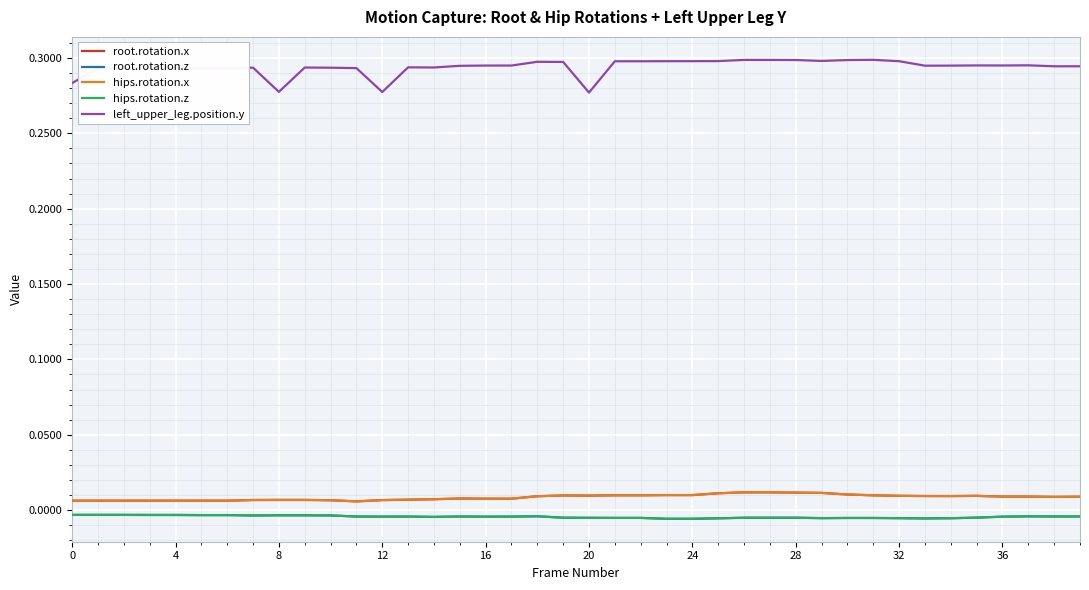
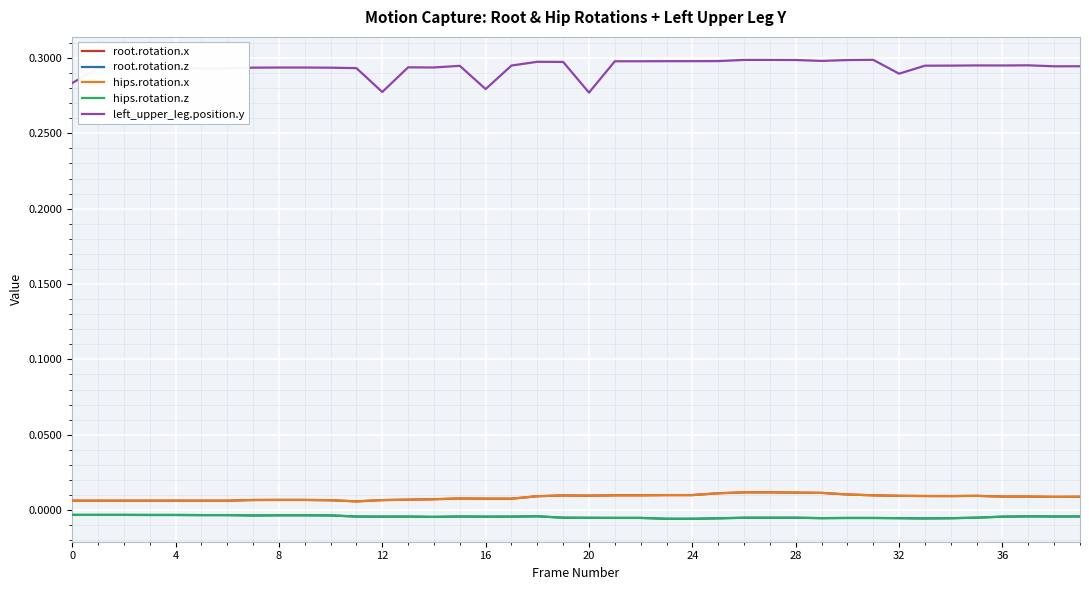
left_upper_leg.position.y, 8: 0.278 -> 0.294
left_upper_leg.position.y, 16: 0.295 -> 0.279
left_upper_leg.position.y, 32: 0.298 -> 0.290
